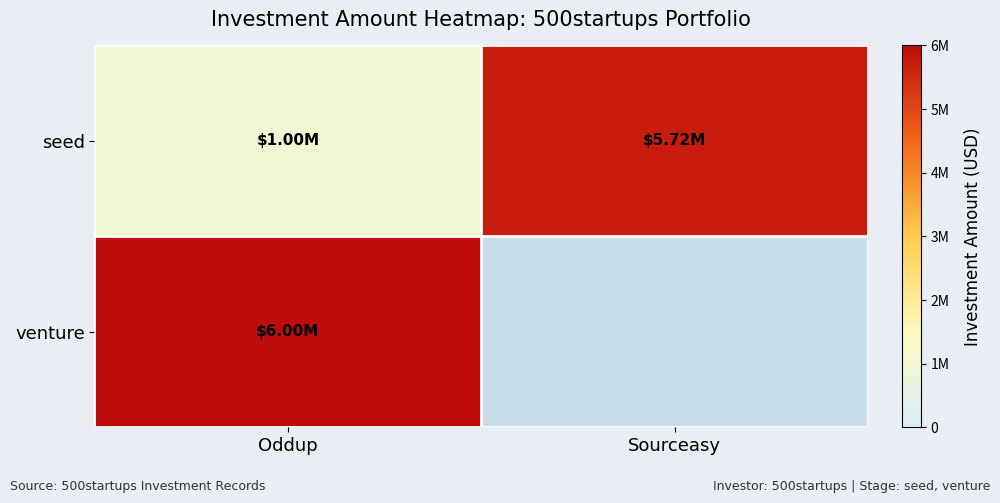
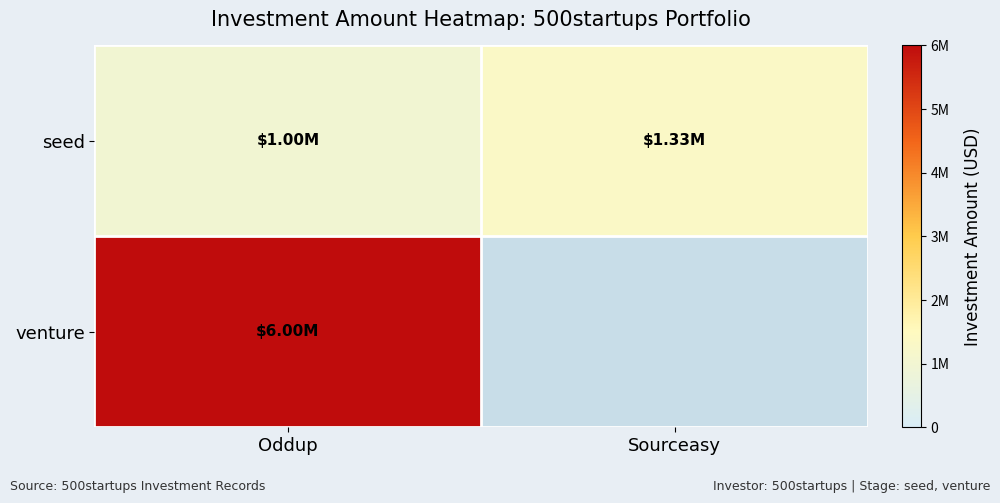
seed, Sourceasy: $5.72M -> $1.33M
